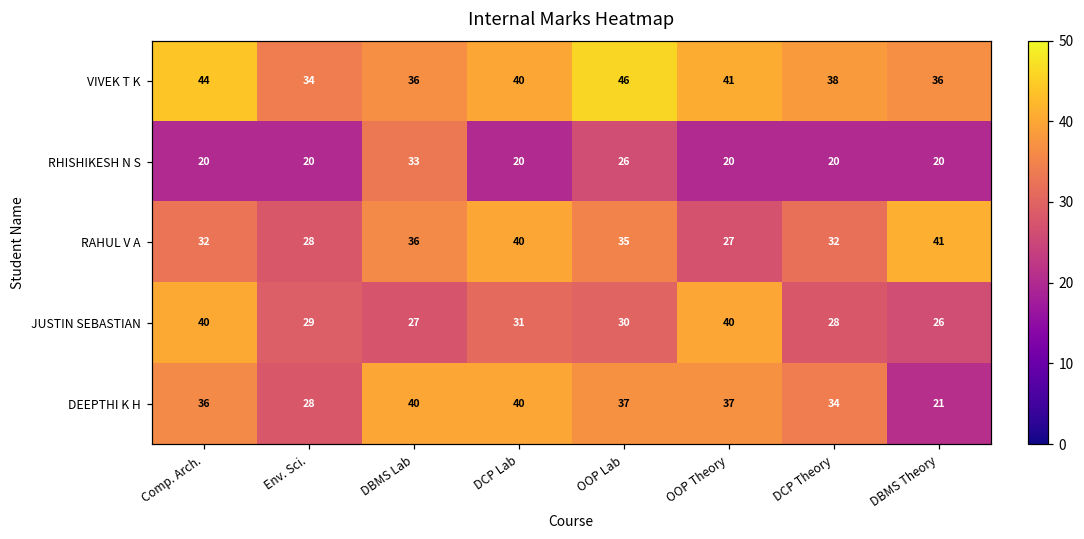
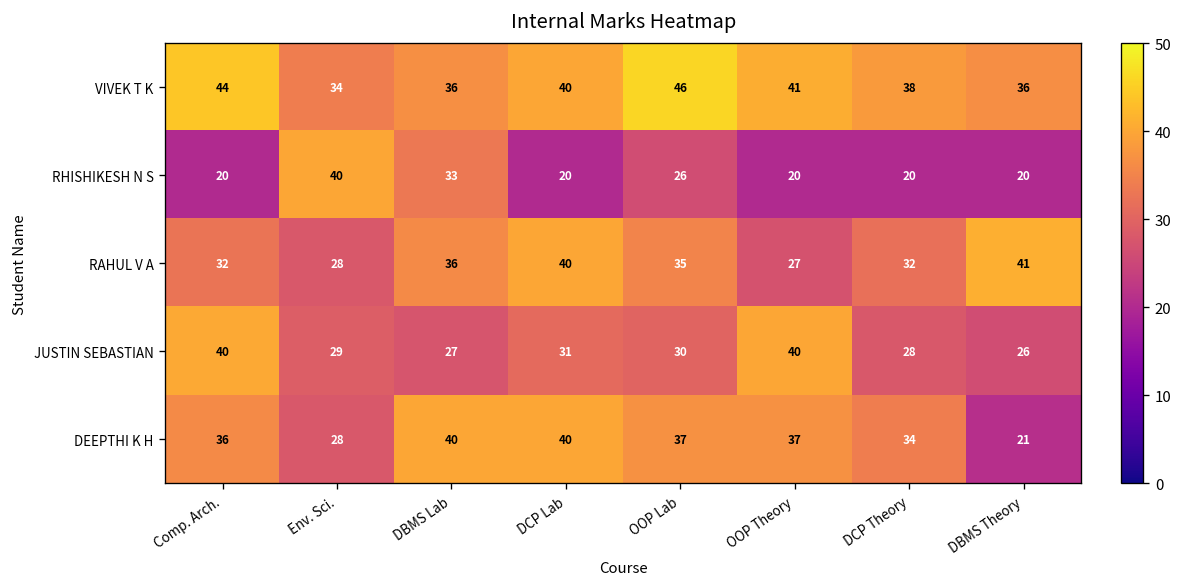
RHISHIKESH N S, Env. Sci.: 20 -> 40
